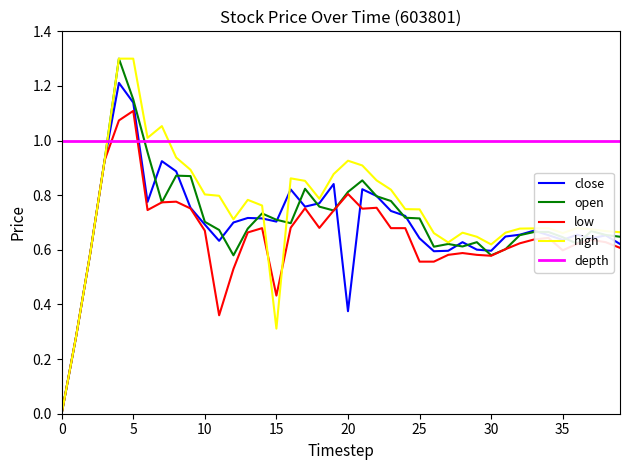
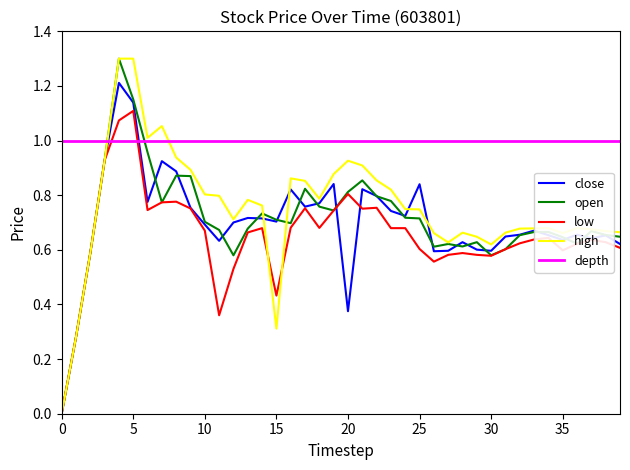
close, 25: 0.64 -> 0.84
low, 25: 0.56 -> 0.60
